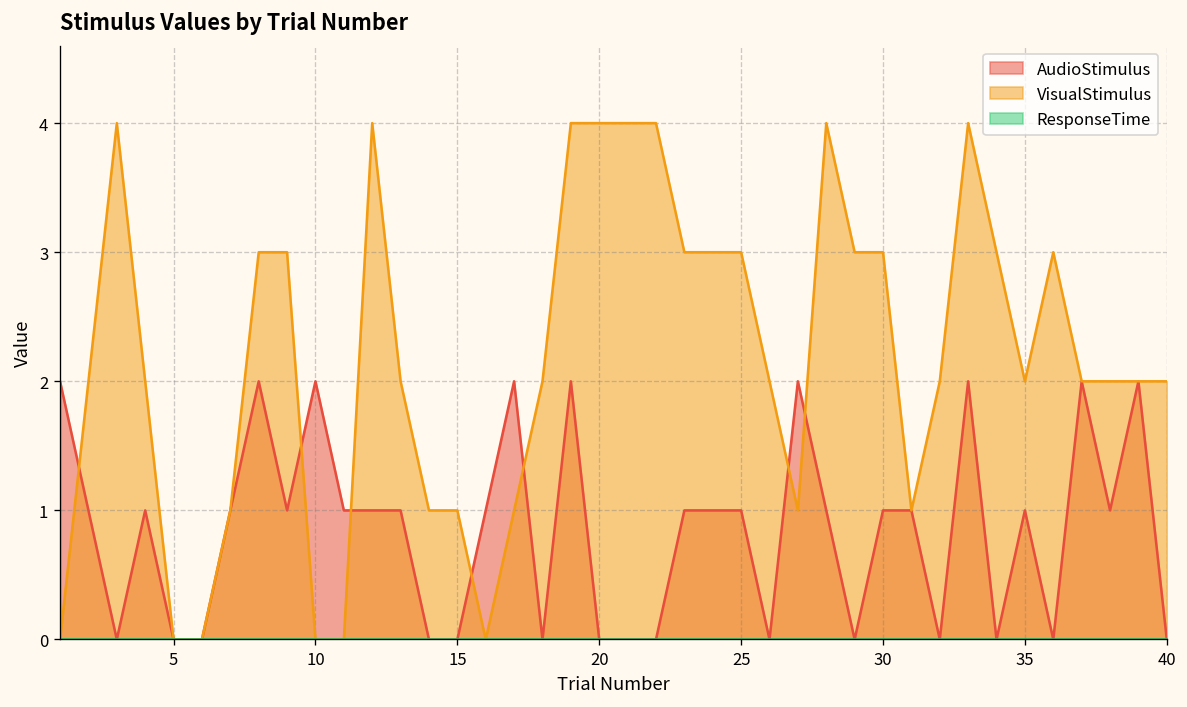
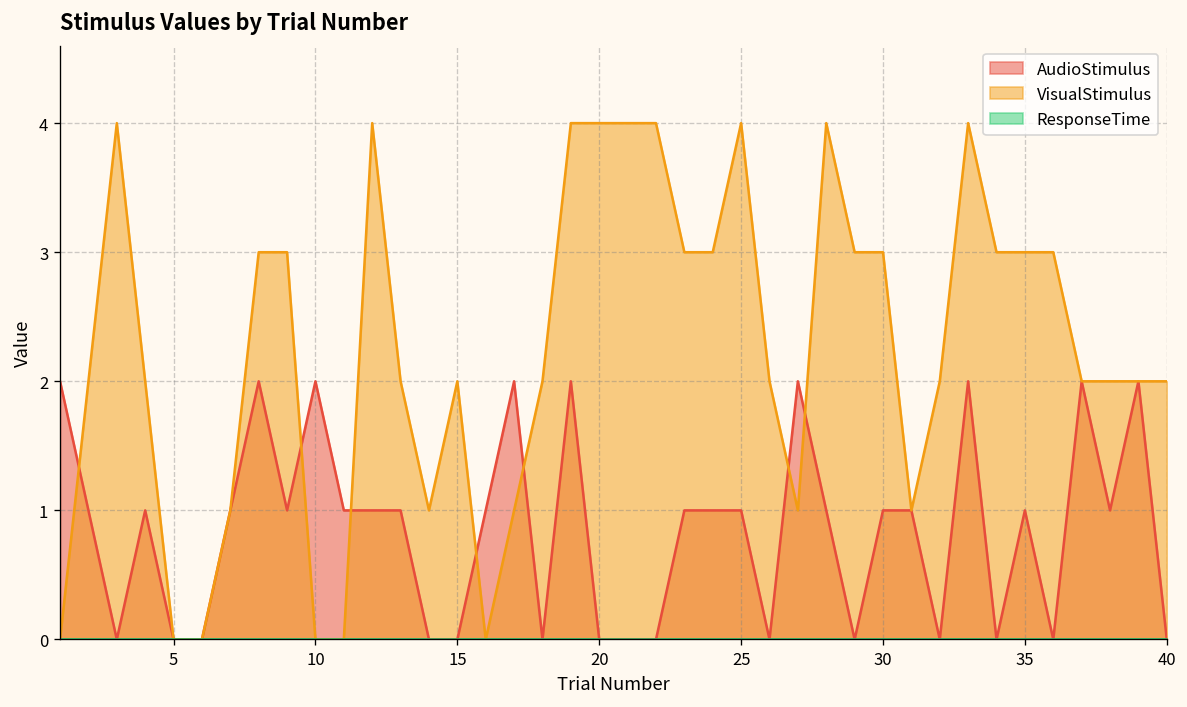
VisualStimulus, 15: 1 -> 2
VisualStimulus, 25: 3 -> 4
VisualStimulus, 35: 2 -> 3
